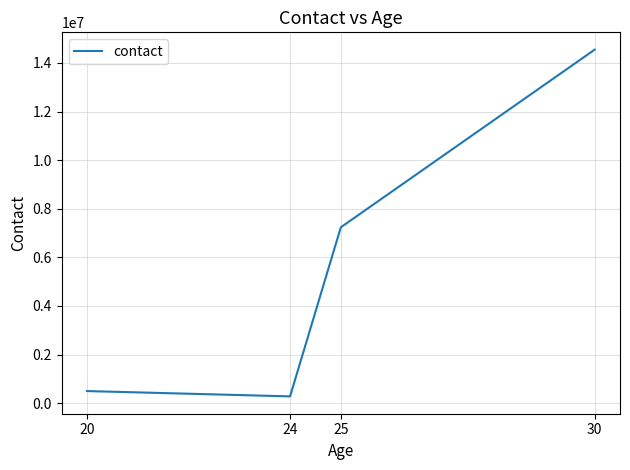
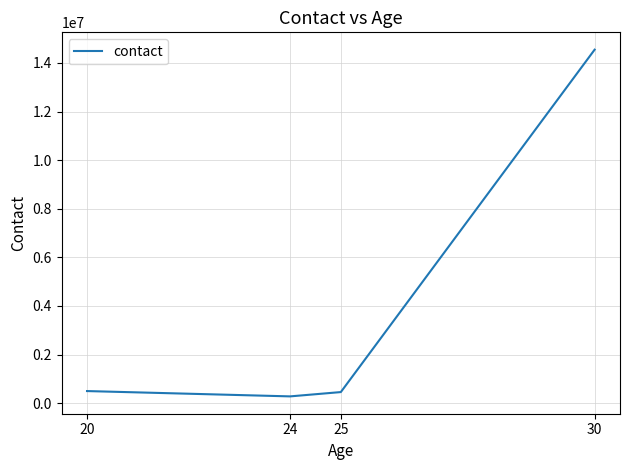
25: 7200000 -> 500000
